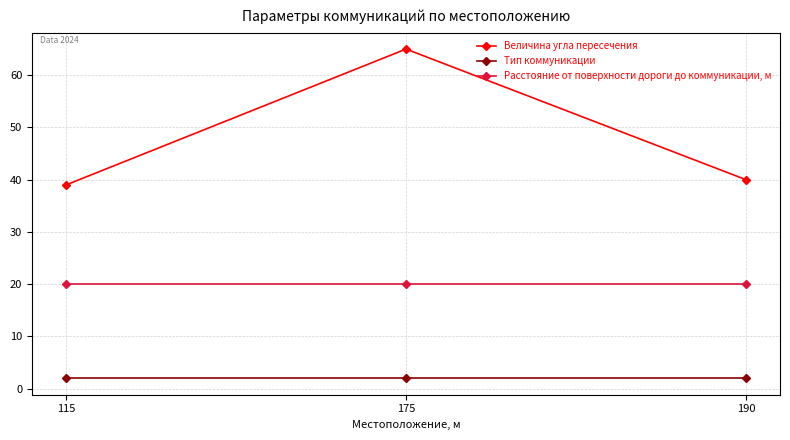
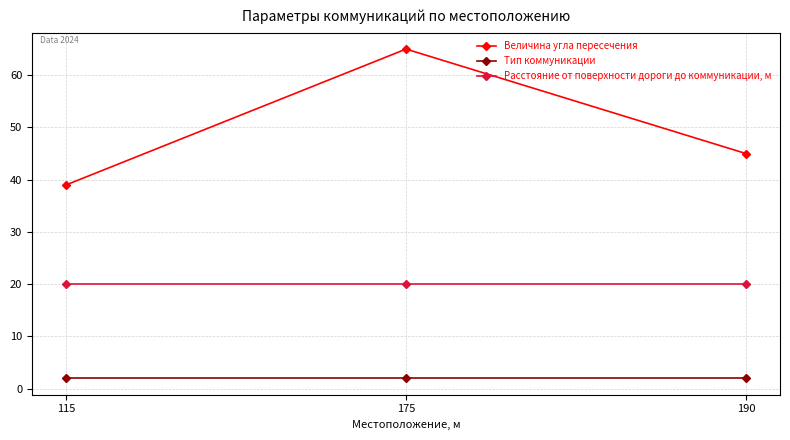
Величина угла пересечения, 190: 40 -> 45
